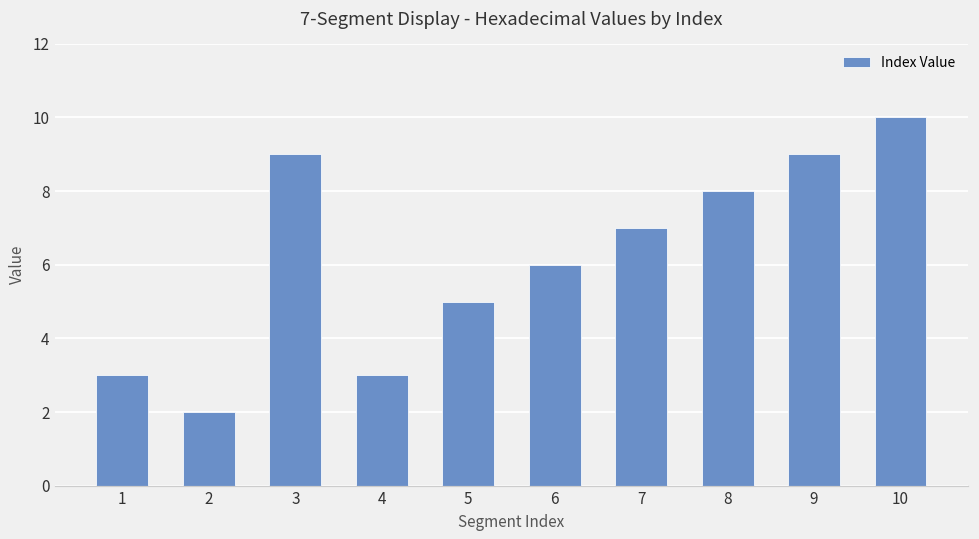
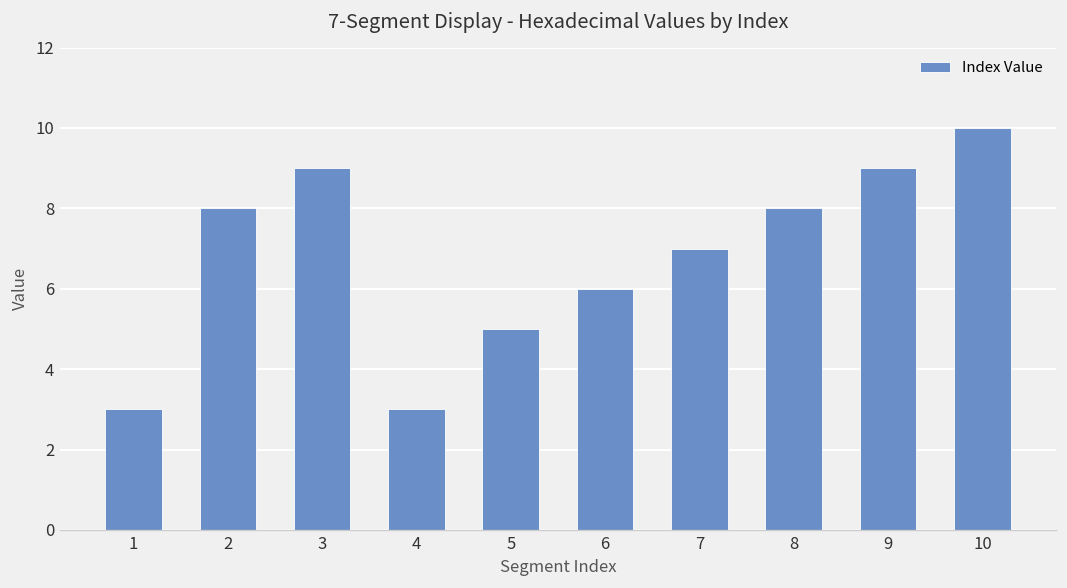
2: 2 -> 8
